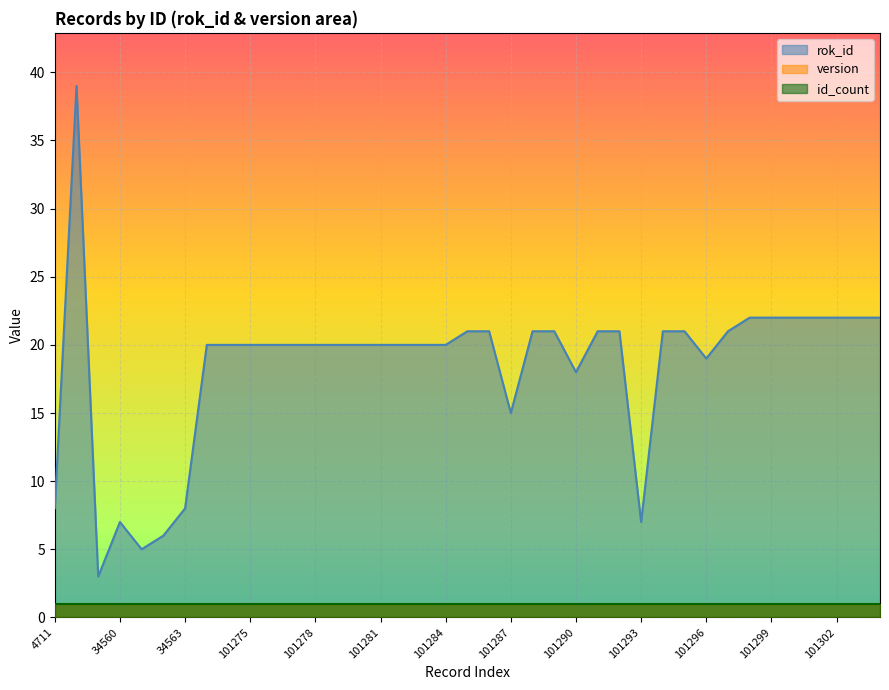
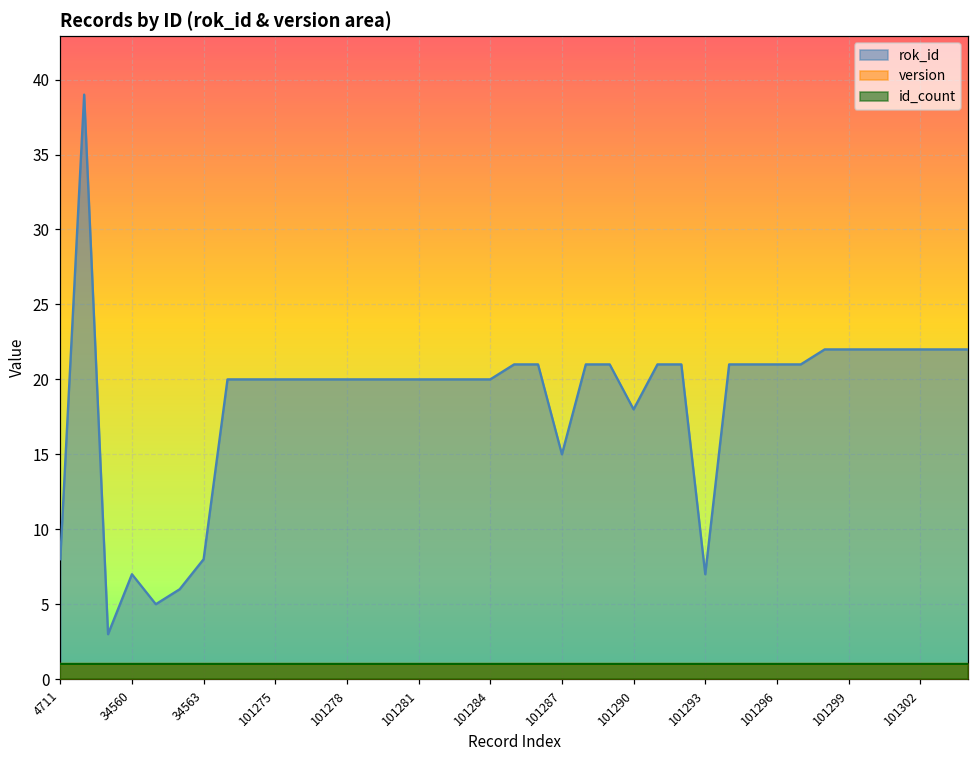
rok_id, 101296: 19 -> 21
